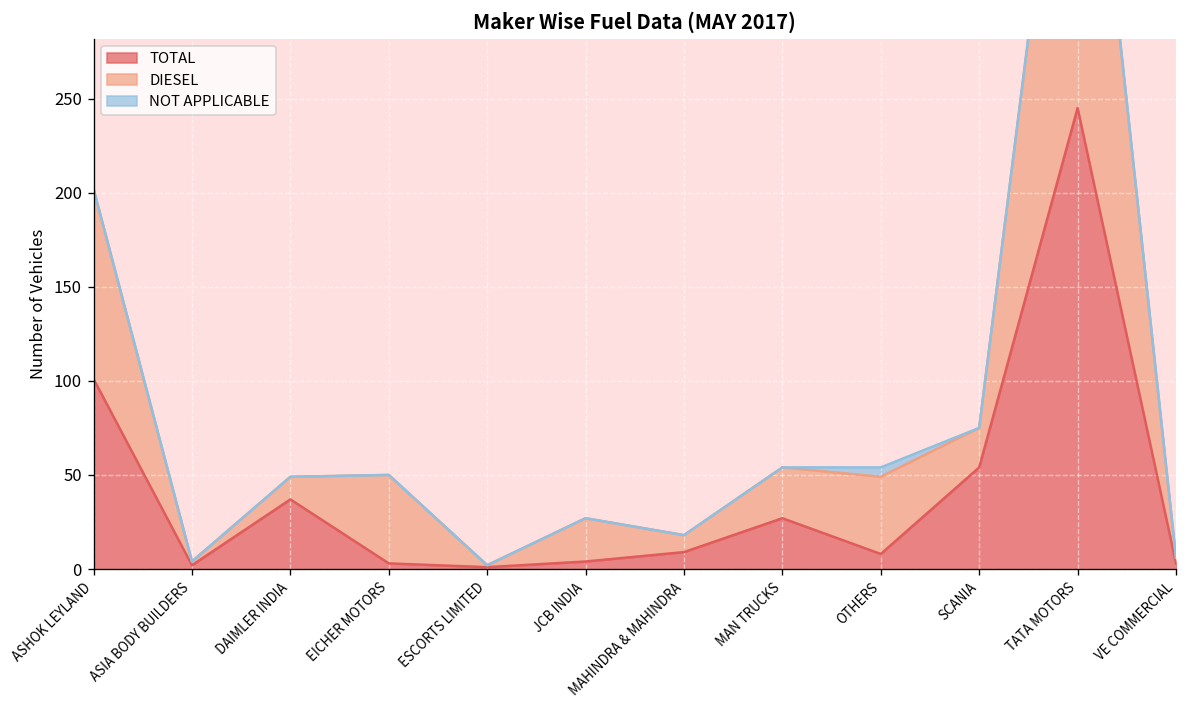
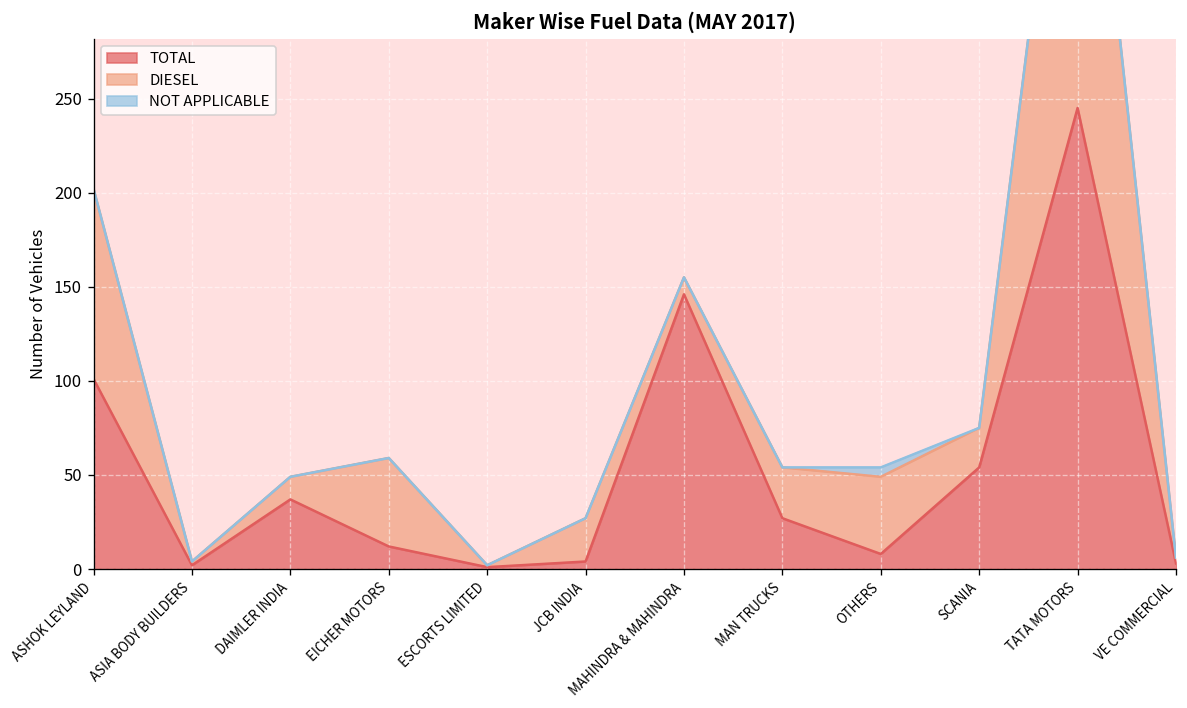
TOTAL, EICHER MOTORS: 3 -> 12
TOTAL, MAHINDRA & MAHINDRA: 9 -> 146
